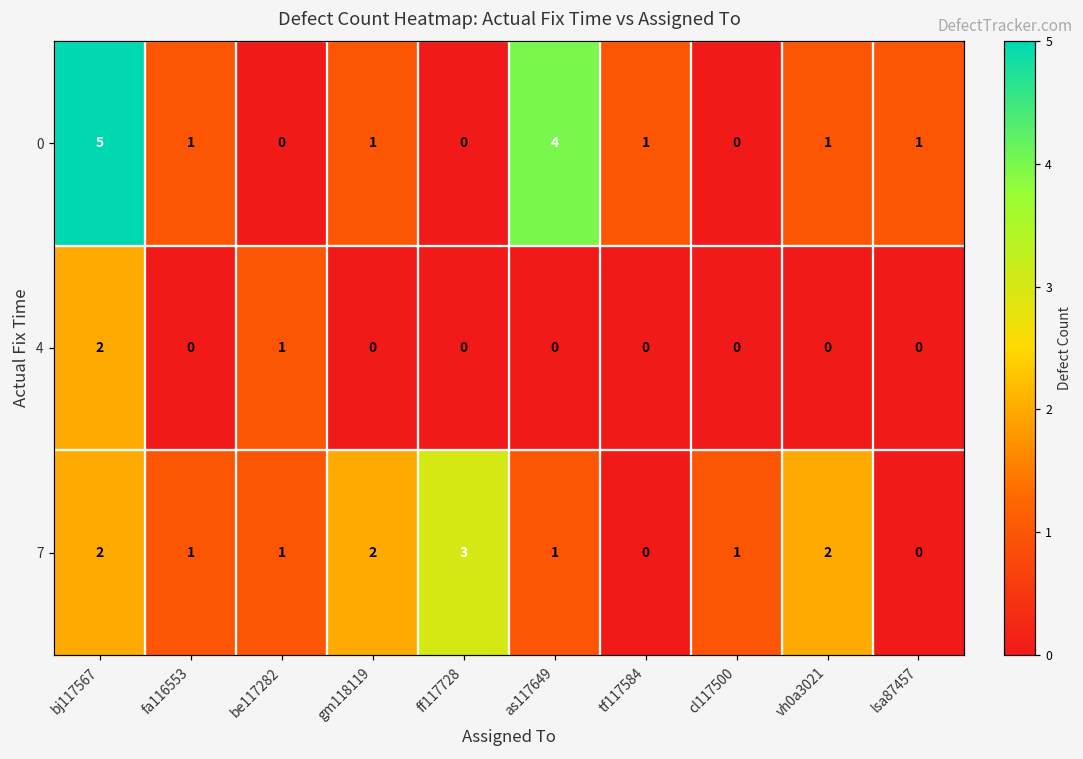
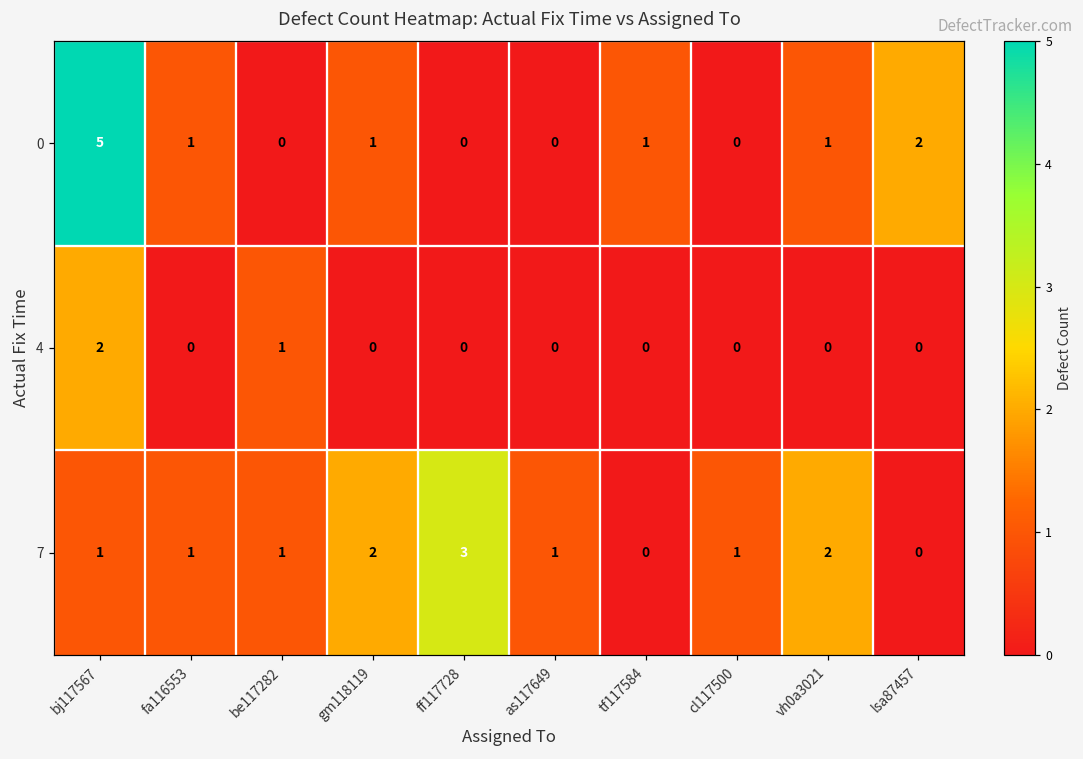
0, as117649: 4 -> 0
0, lsa87457: 1 -> 2
7, bj117567: 2 -> 1
